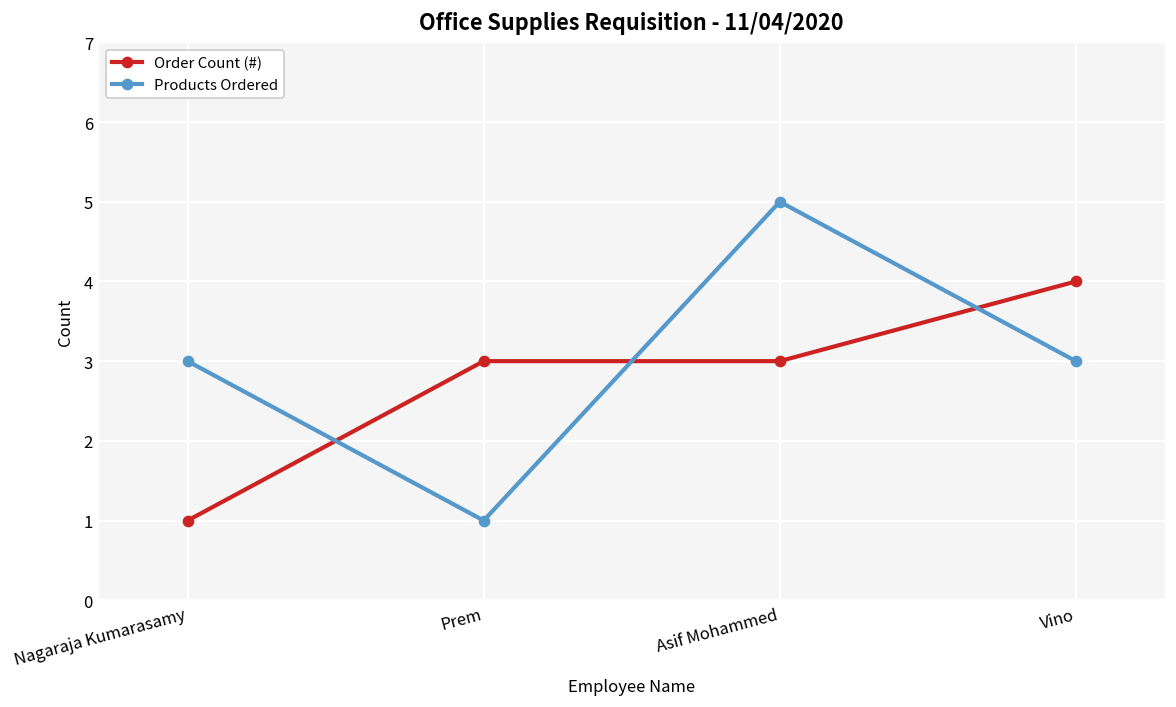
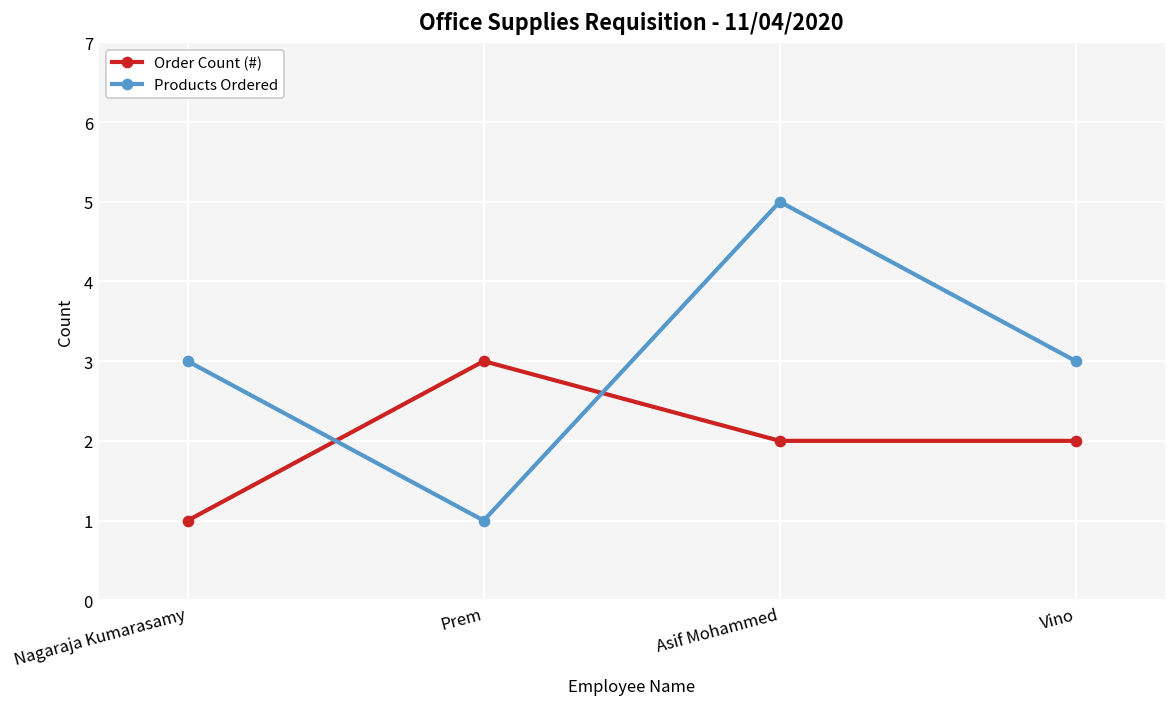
Order Count (#), Asif Mohammed: 3 -> 2
Order Count (#), Vino: 4 -> 2
